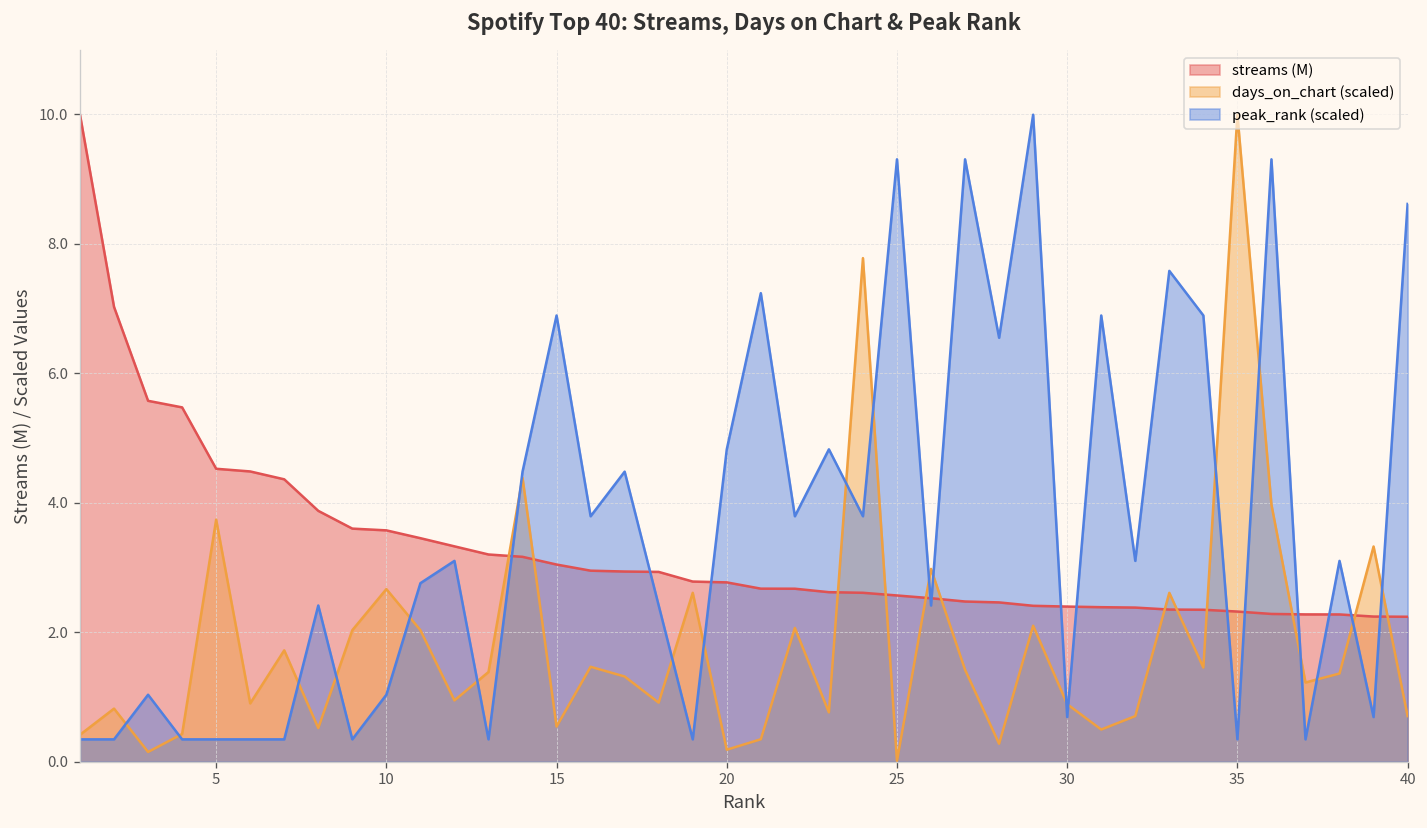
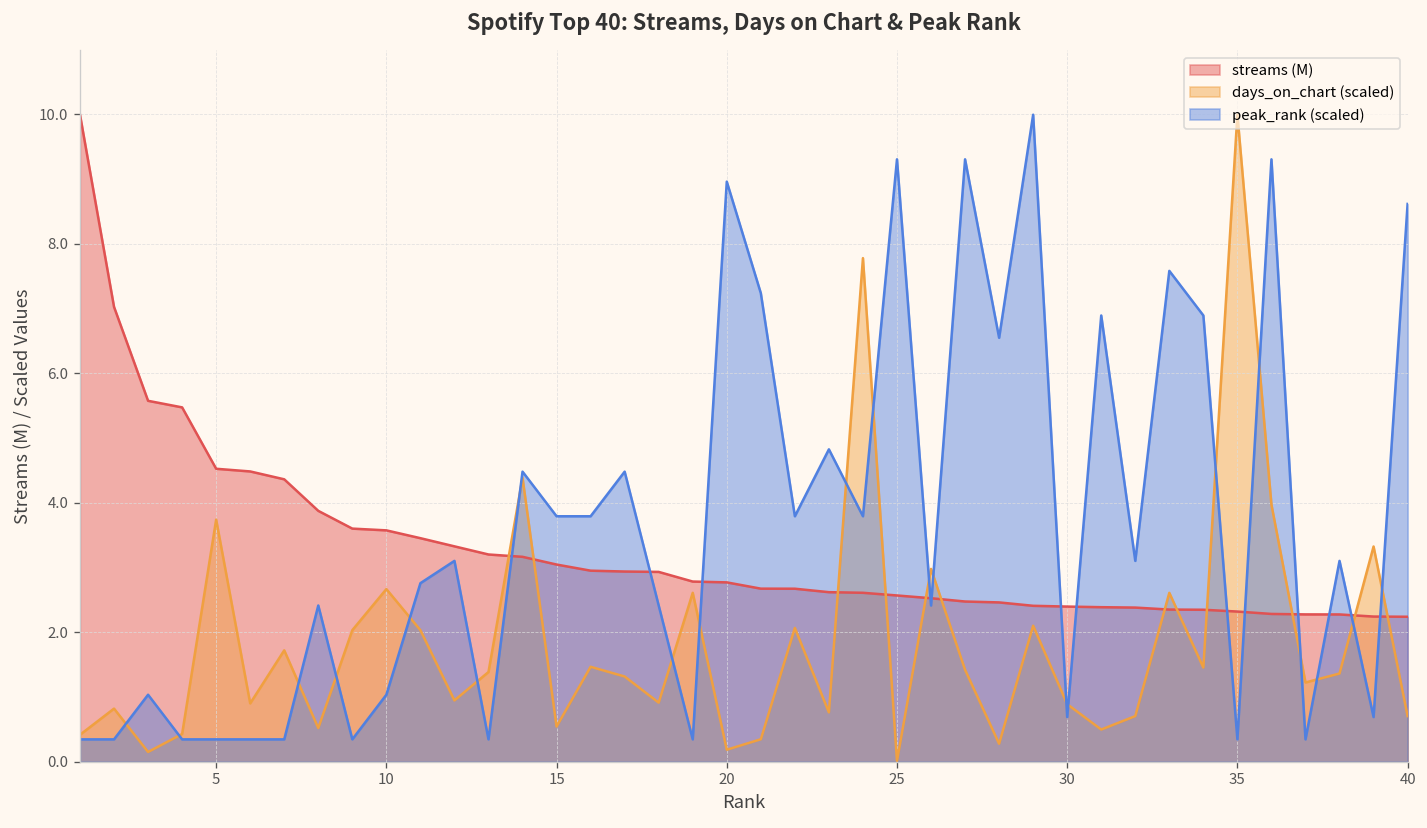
peak_rank (scaled), 15: 6.9 -> 3.8
peak_rank (scaled), 20: 4.8 -> 9.0
